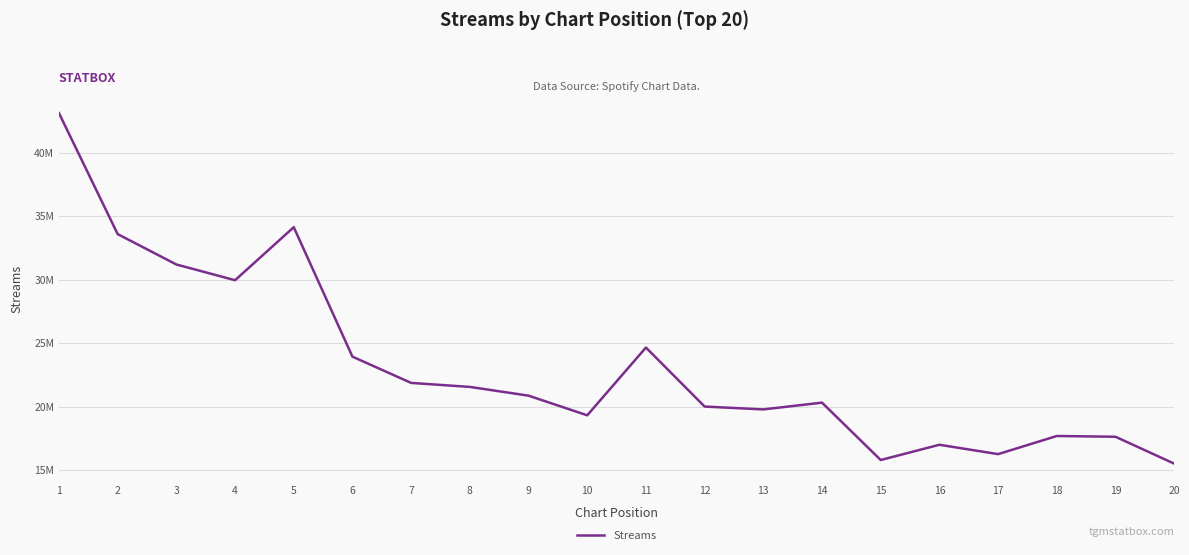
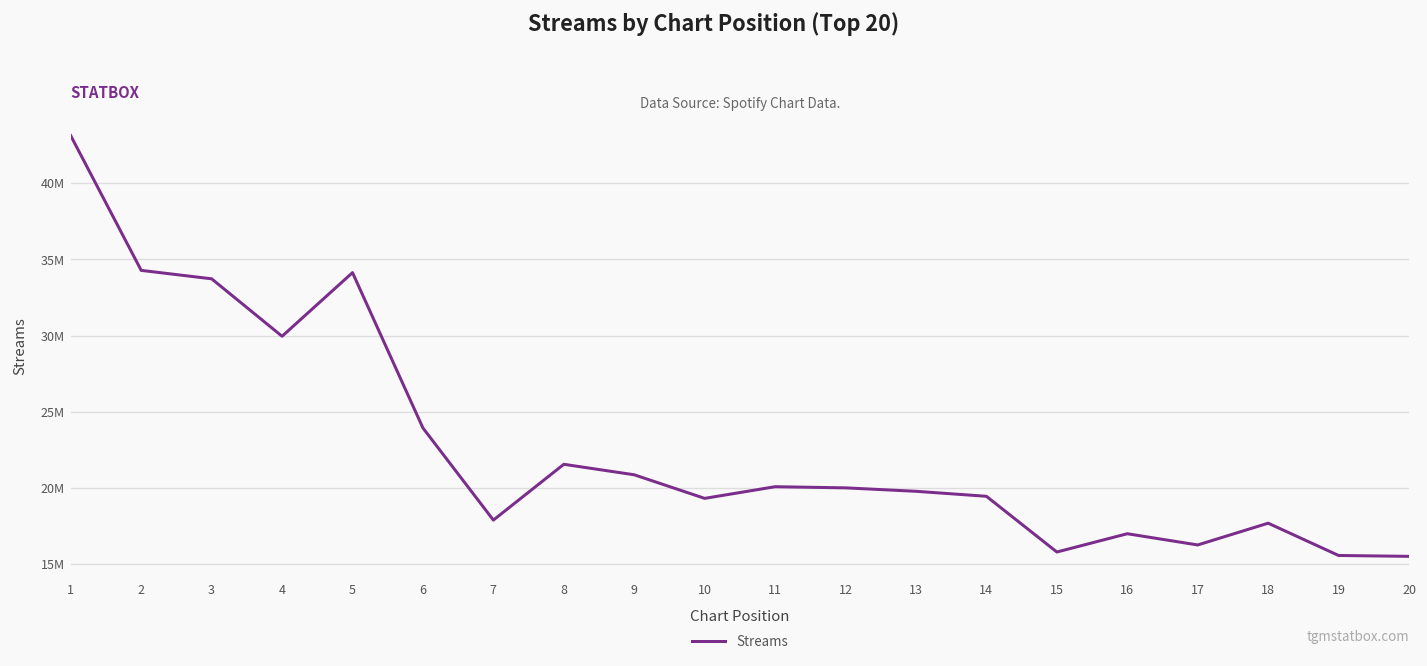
2: 33600000 -> 34300000
3: 31200000 -> 33700000
7: 21900000 -> 17900000
11: 24700000 -> 20100000
14: 20300000 -> 19500000
19: 17600000 -> 15600000
